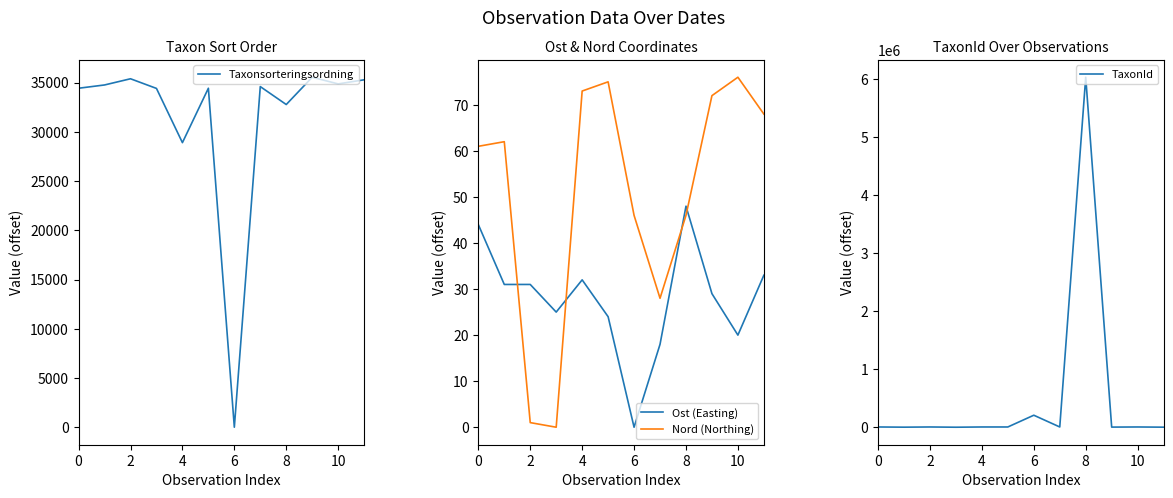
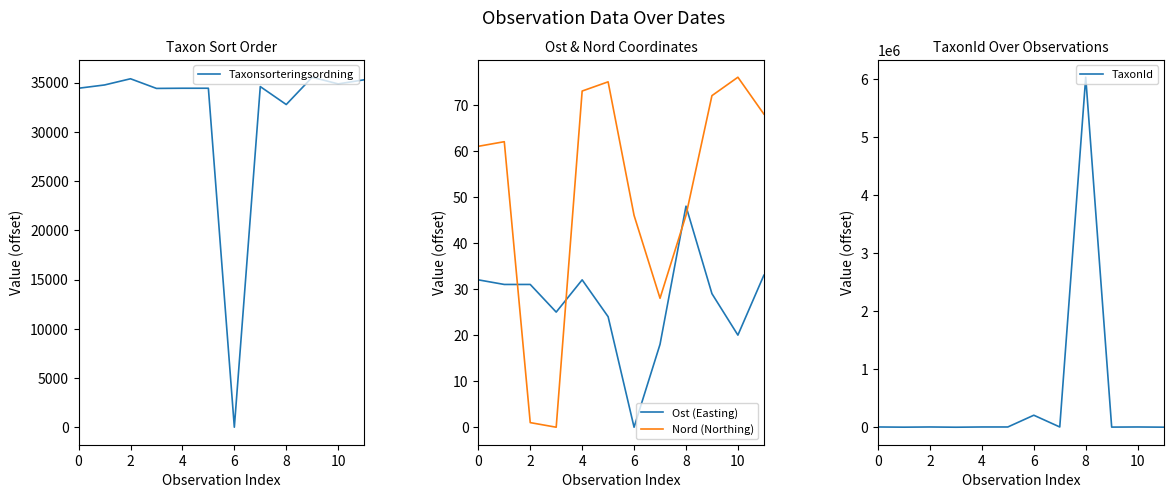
Taxon Sort Order, 4: 29000 -> 34000
Ost & Nord Coordinates, Ost (Easting), 0: 44 -> 32
